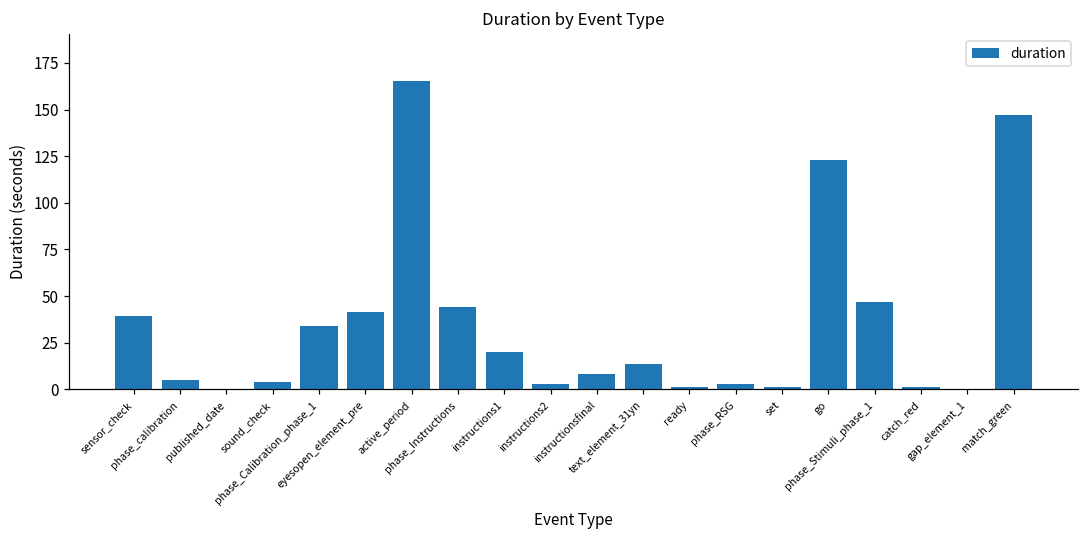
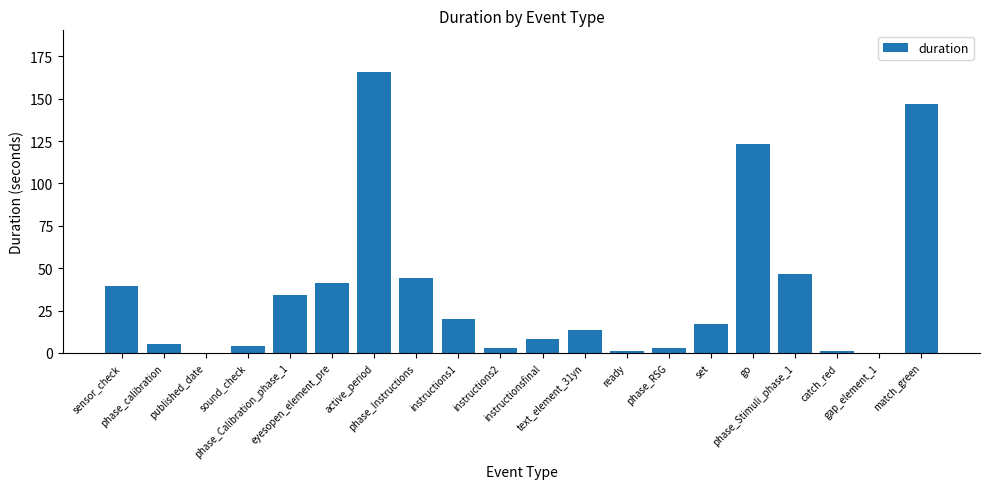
set: 1 -> 17
